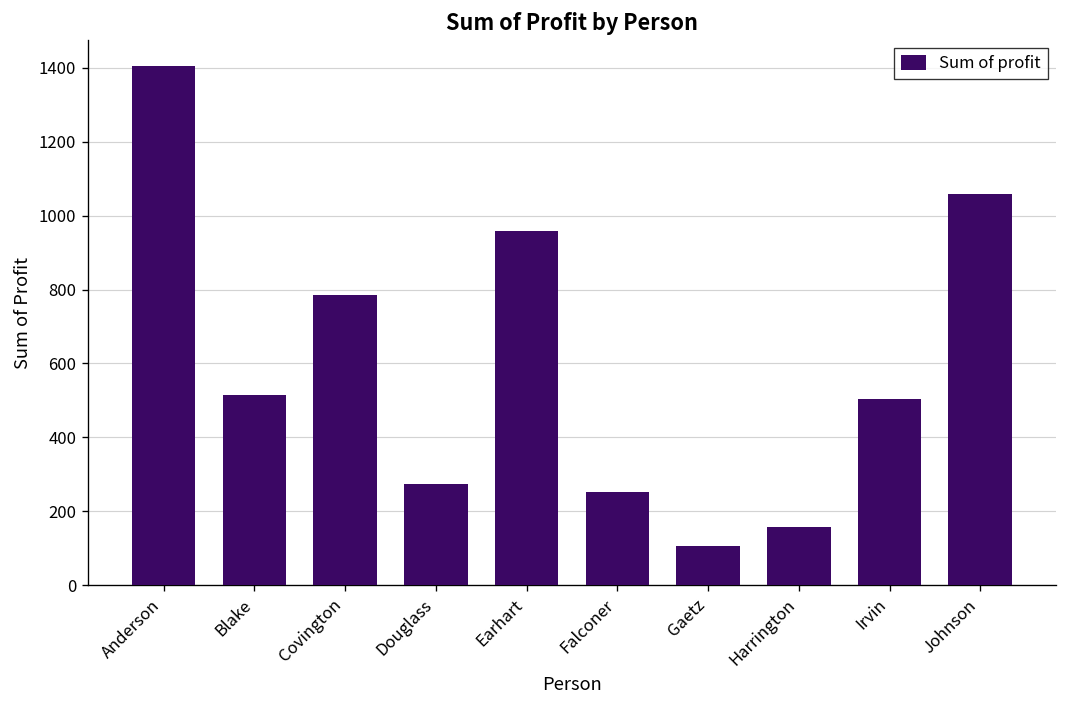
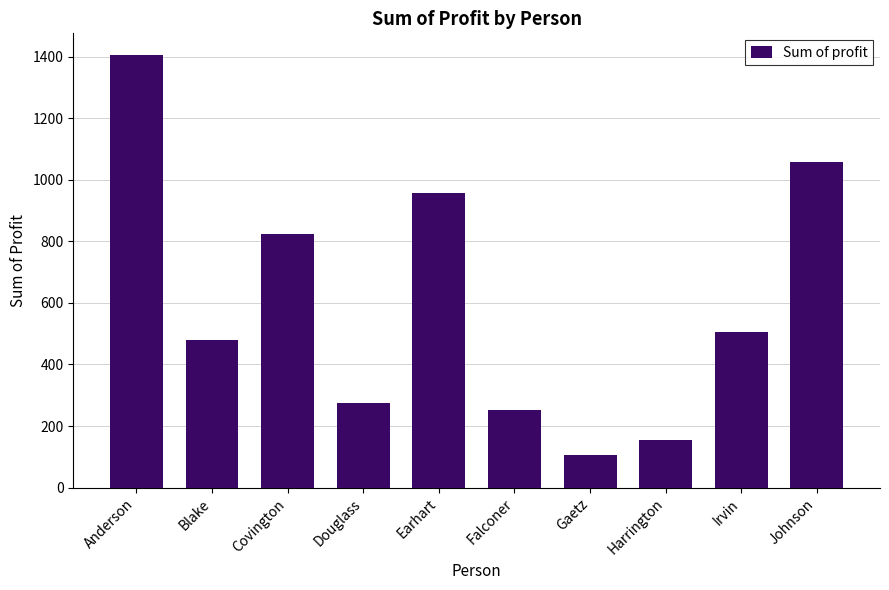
Blake: 510 -> 480
Covington: 790 -> 820
